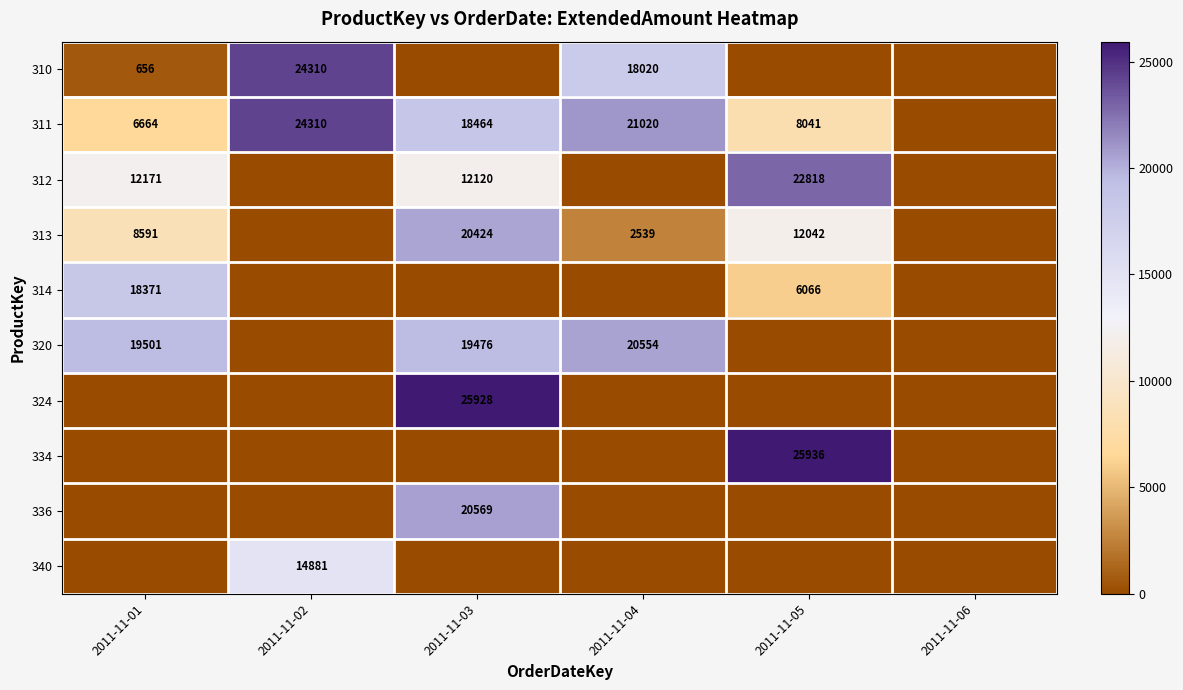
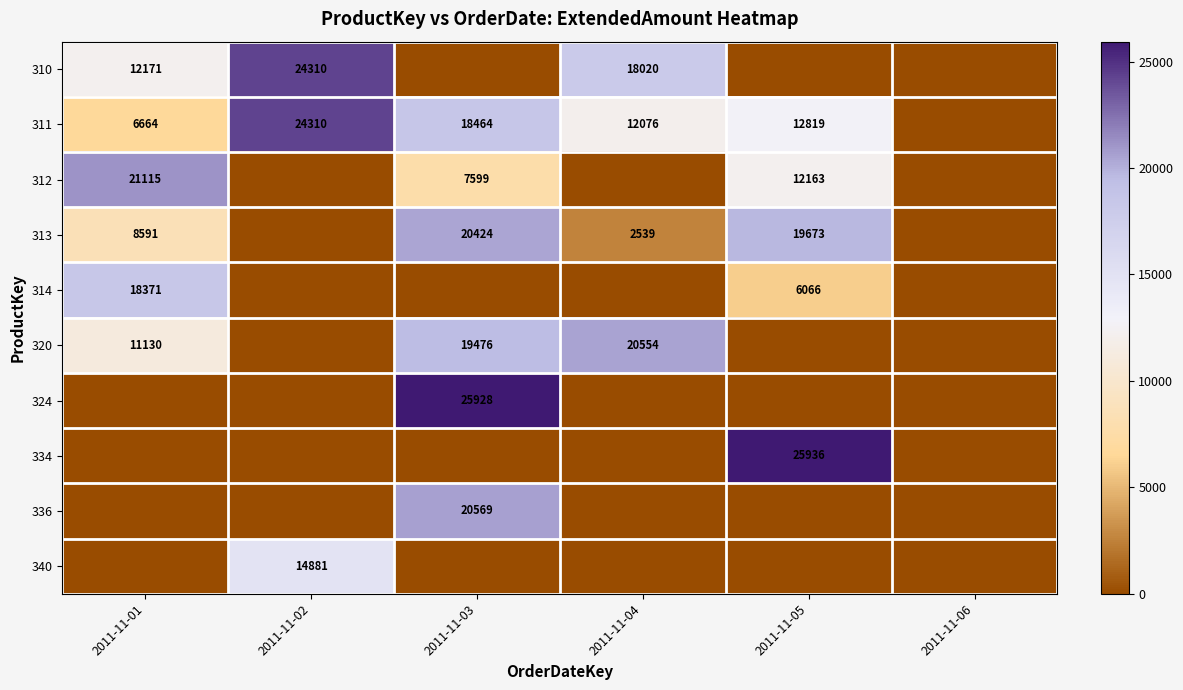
310, 2011-11-01: 656 -> 12171
311, 2011-11-04: 21020 -> 12076
311, 2011-11-05: 8041 -> 12819
312, 2011-11-01: 12171 -> 21115
312, 2011-11-03: 12120 -> 7599
312, 2011-11-05: 22818 -> 12163
313, 2011-11-05: 12042 -> 19673
320, 2011-11-01: 19501 -> 11130
